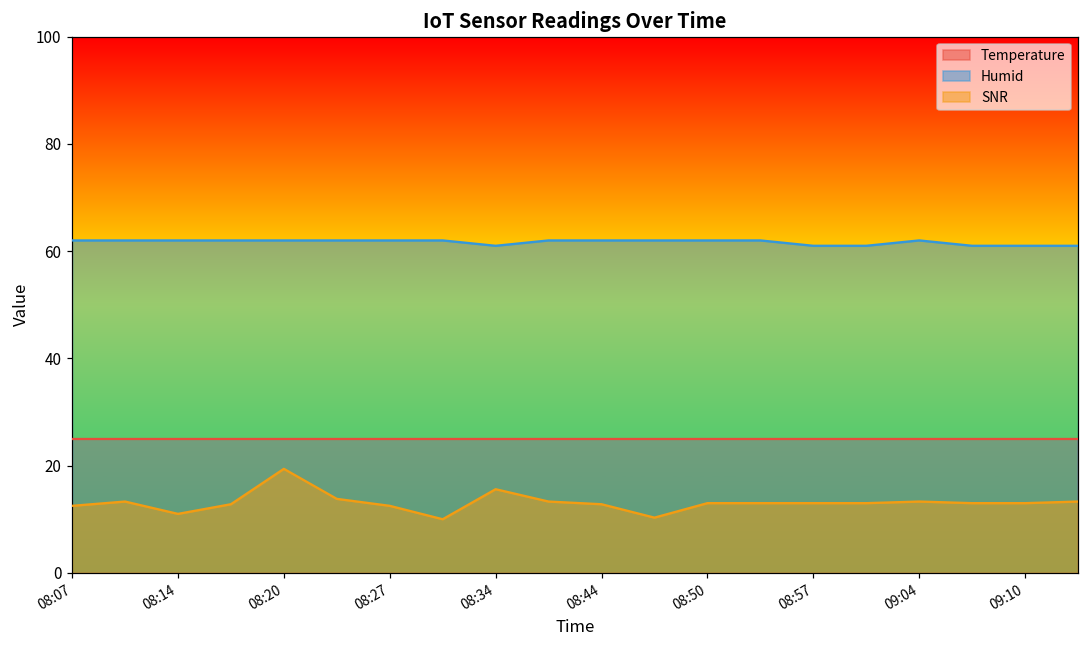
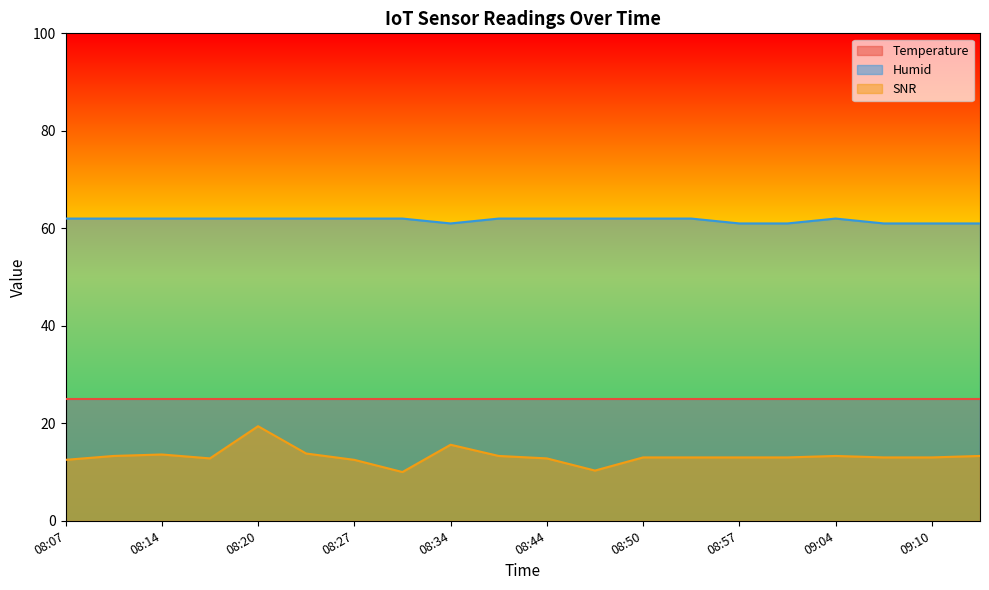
SNR, 08:14: 11 -> 14
